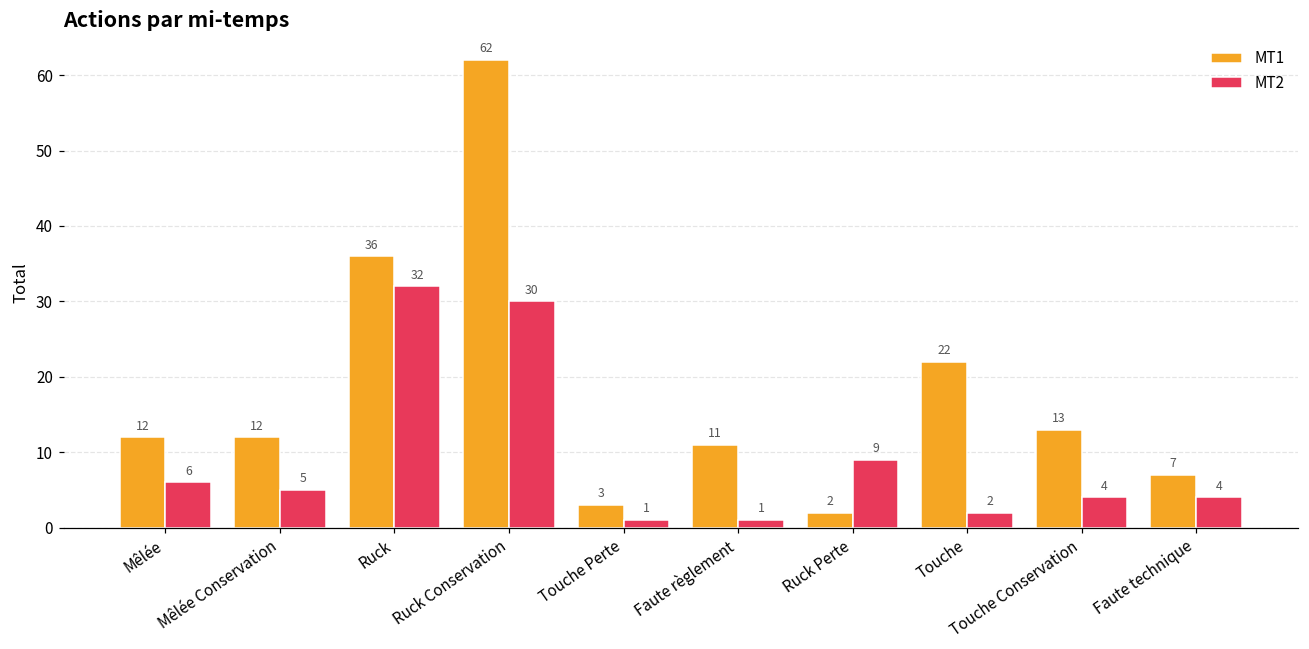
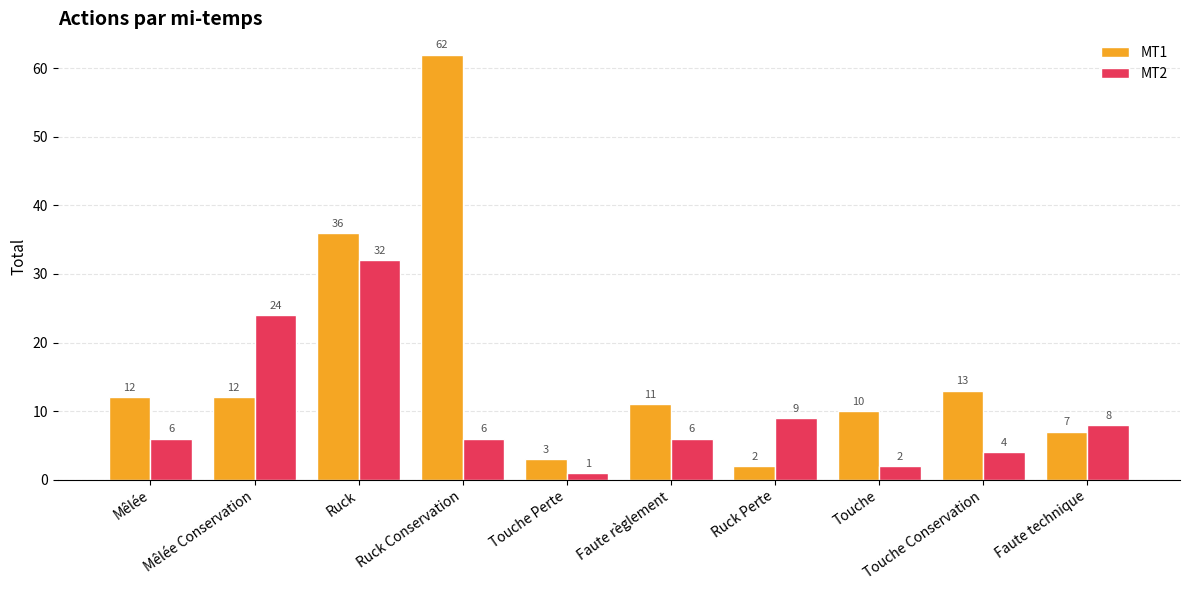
MT2, Mêlée Conservation: 5 -> 24
MT2, Ruck Conservation: 30 -> 6
MT2, Faute règlement: 1 -> 6
MT1, Touche: 22 -> 10
MT2, Faute technique: 4 -> 8
